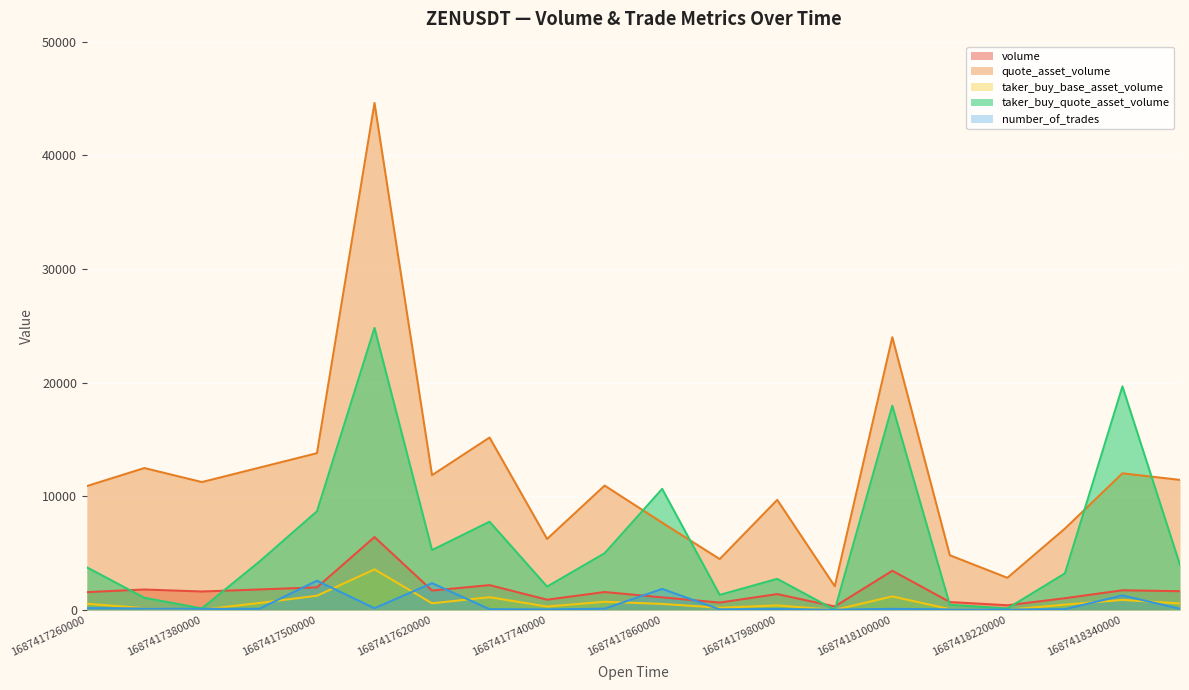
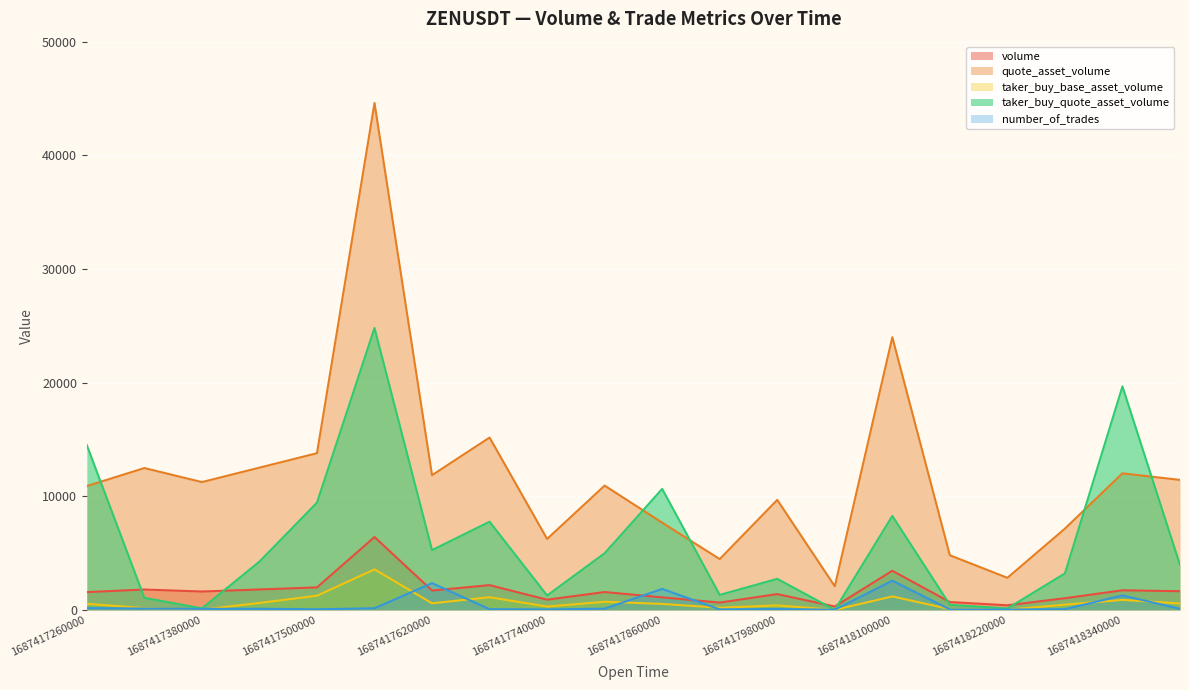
taker_buy_quote_asset_volume, 1687417260000: 3700 -> 14500
taker_buy_quote_asset_volume, 1687417500000: 8700 -> 9400
number_of_trades, 1687417500000: 2600 -> 100
taker_buy_quote_asset_volume, 1687417740000: 2000 -> 1300
taker_buy_quote_asset_volume, 1687418100000: 18000 -> 8300
number_of_trades, 1687418100000: 100 -> 2600
